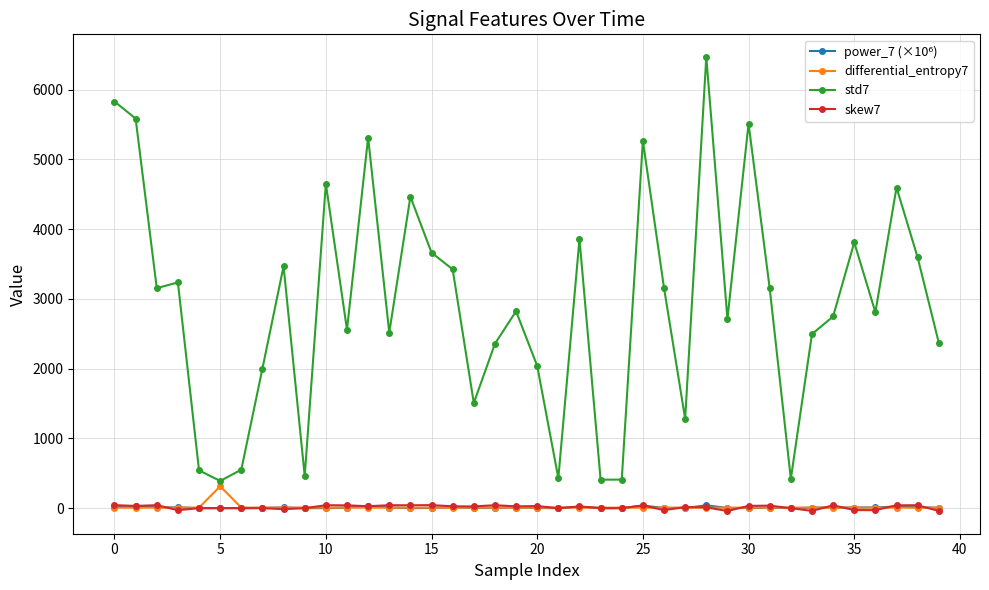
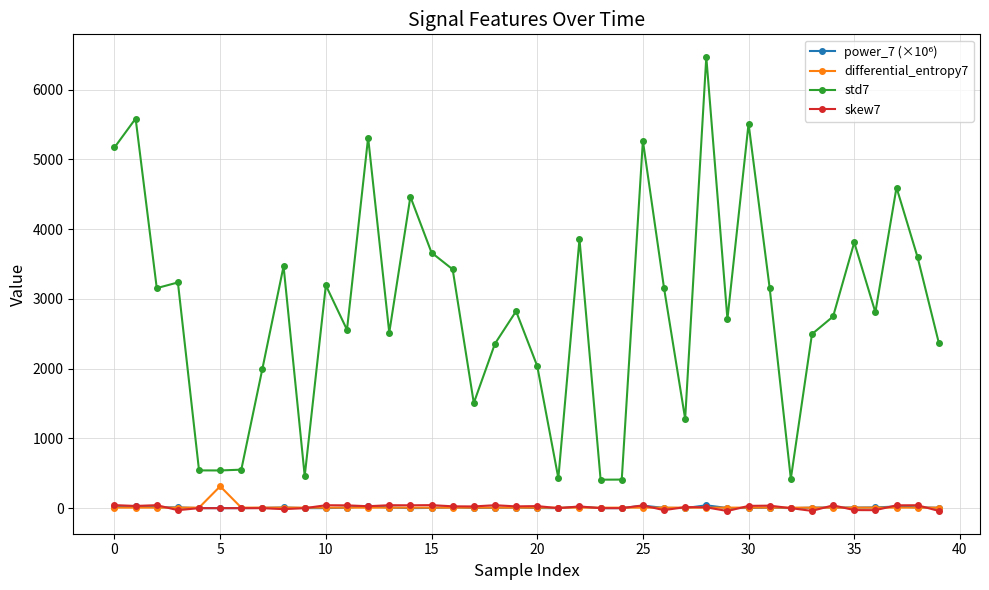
std7, 0: 5800 -> 5200
std7, 5: 400 -> 500
std7, 10: 4700 -> 3200
